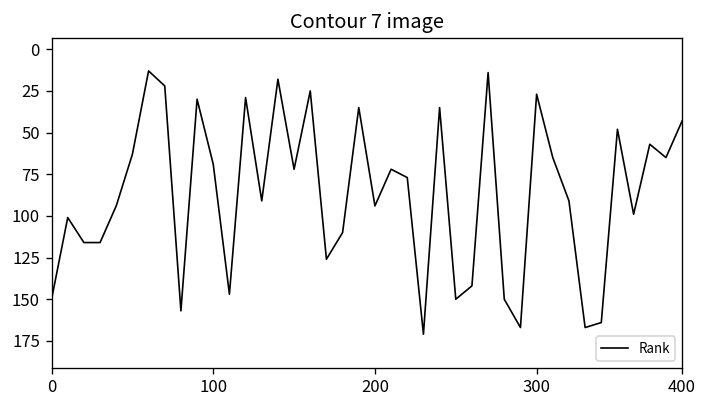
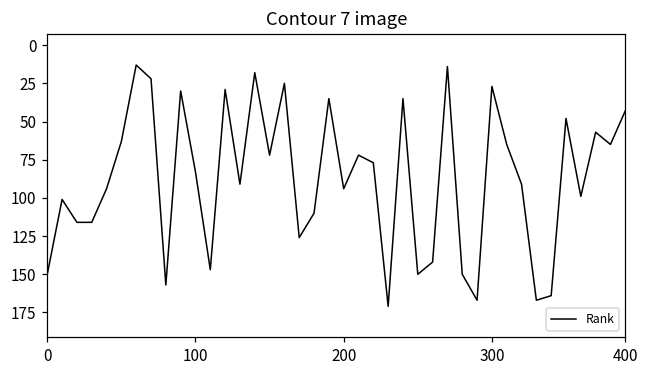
100: 69 -> 83
